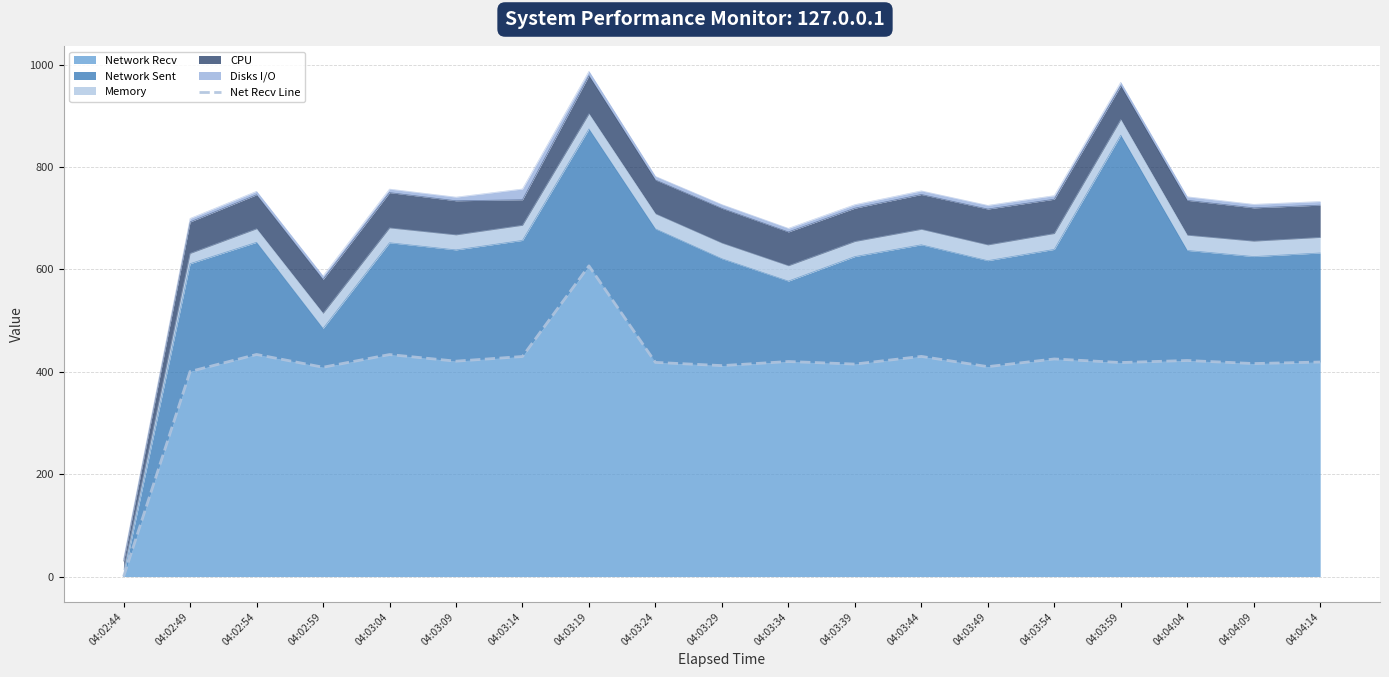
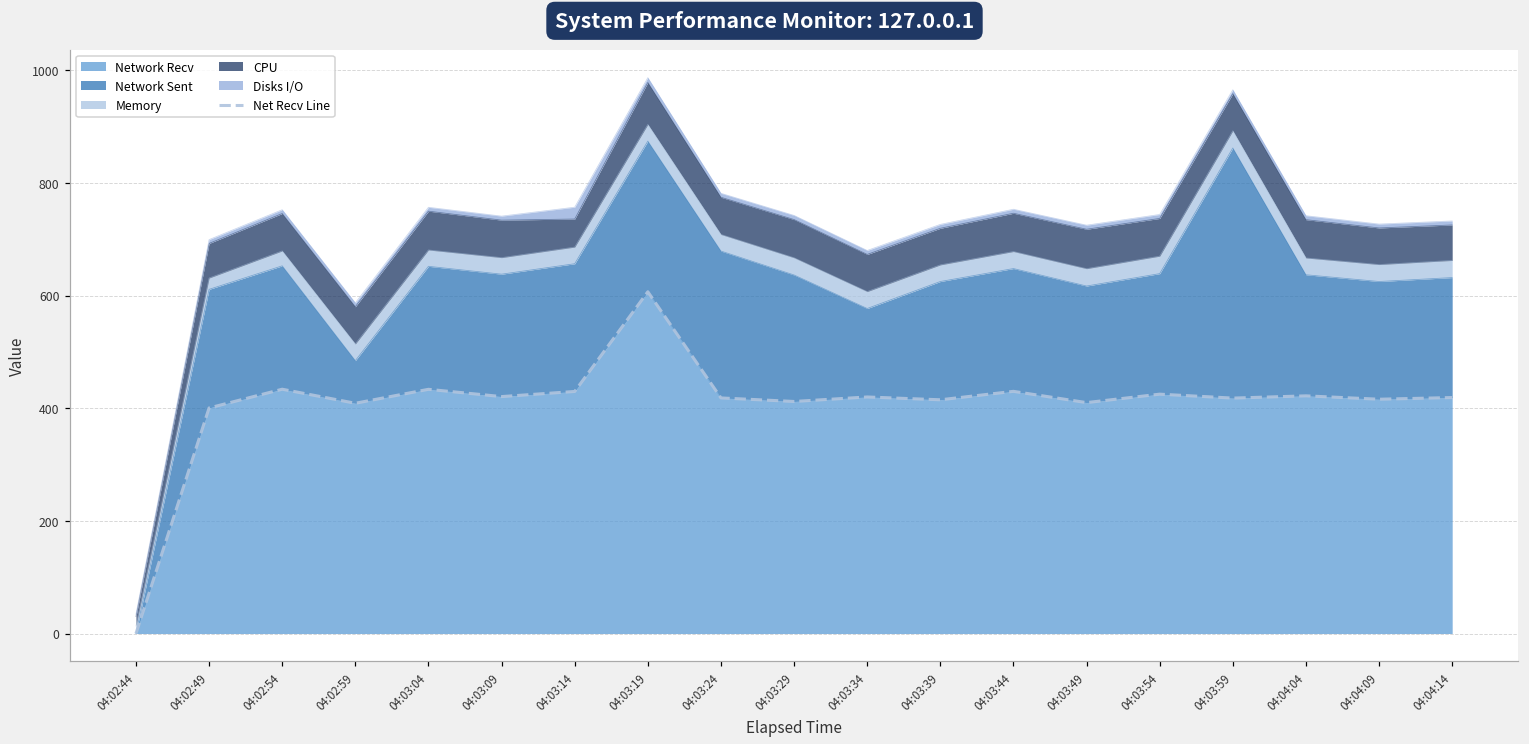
Network Sent, 04:03:29: 210 -> 220
